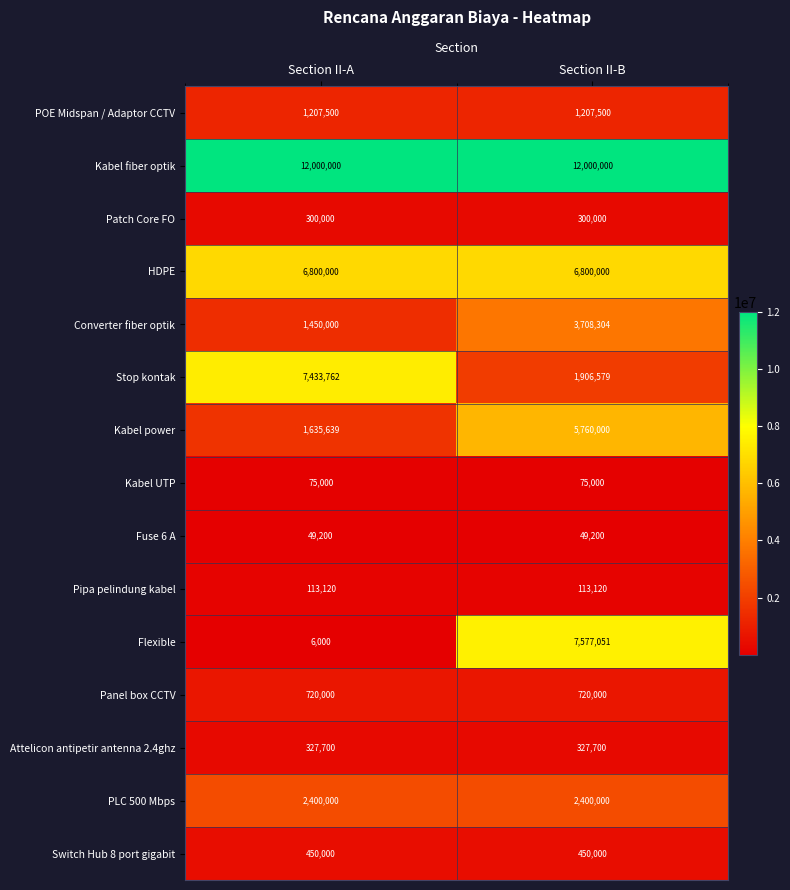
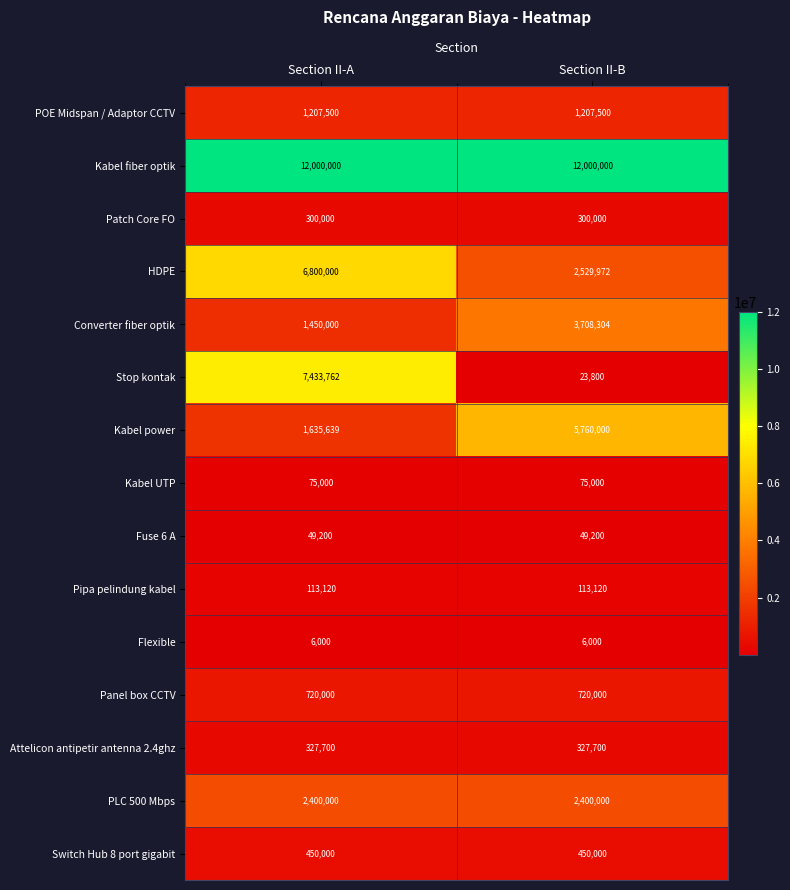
HDPE, Section II-B: 6,800,000 -> 2,529,972
Stop kontak, Section II-B: 1,906,579 -> 23,800
Flexible, Section II-B: 7,577,051 -> 6,000
